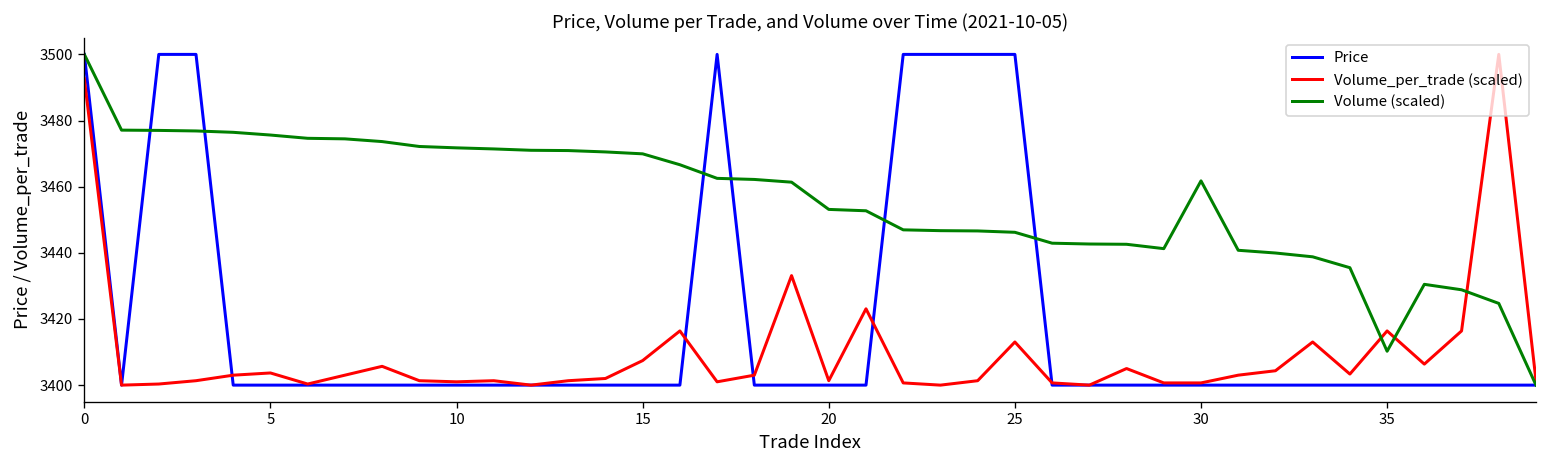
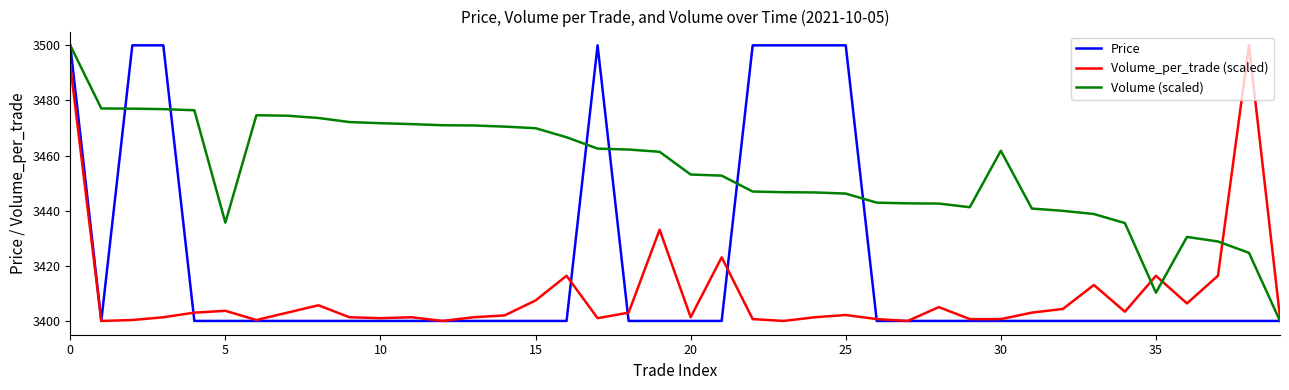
Volume (scaled), 5: 3476 -> 3436
Volume_per_trade (scaled), 25: 3413 -> 3402
